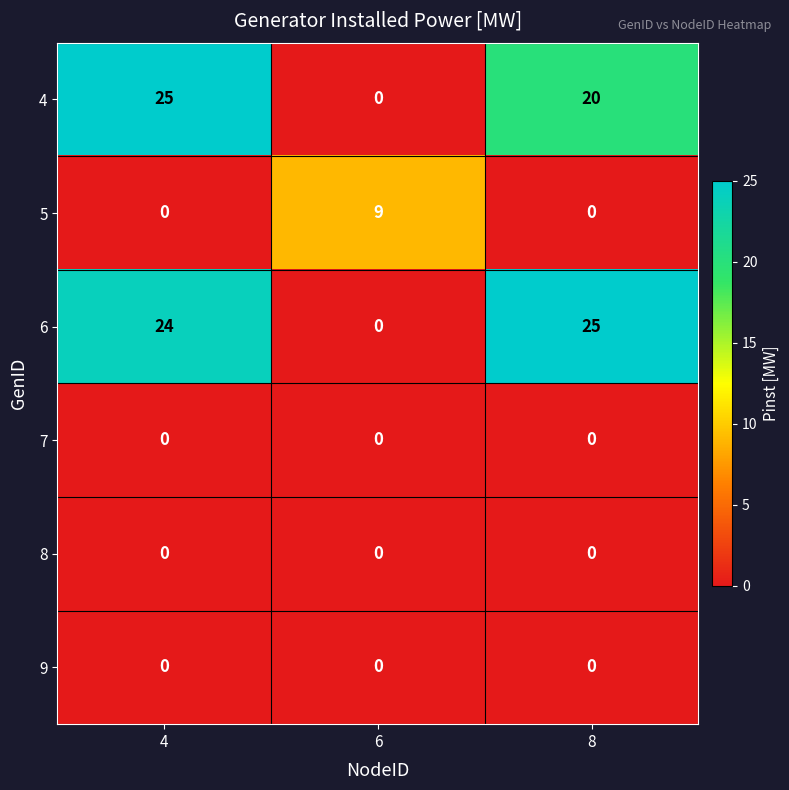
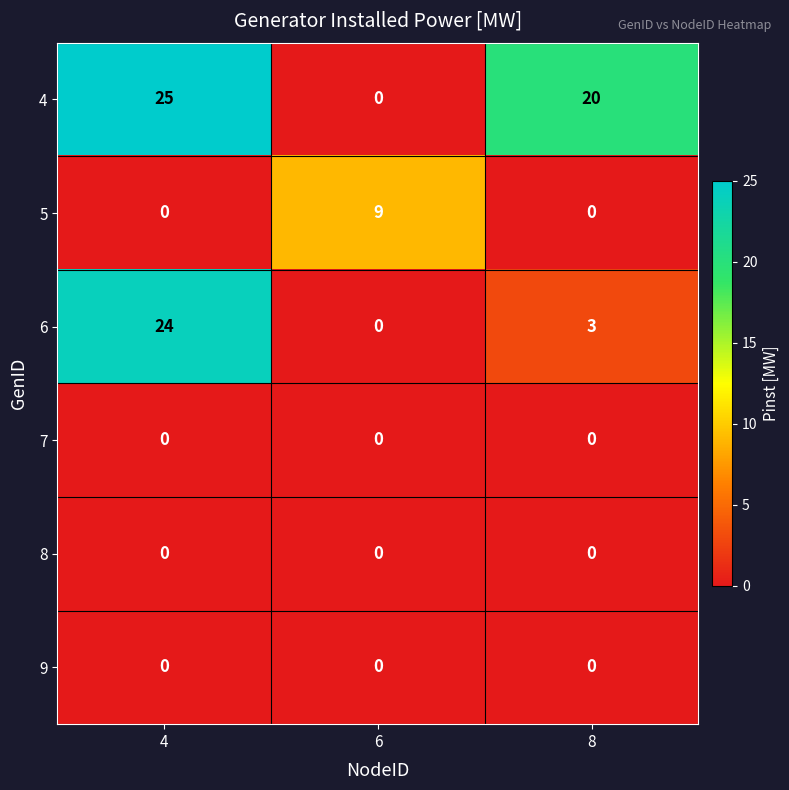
6, 8: 25 -> 3
